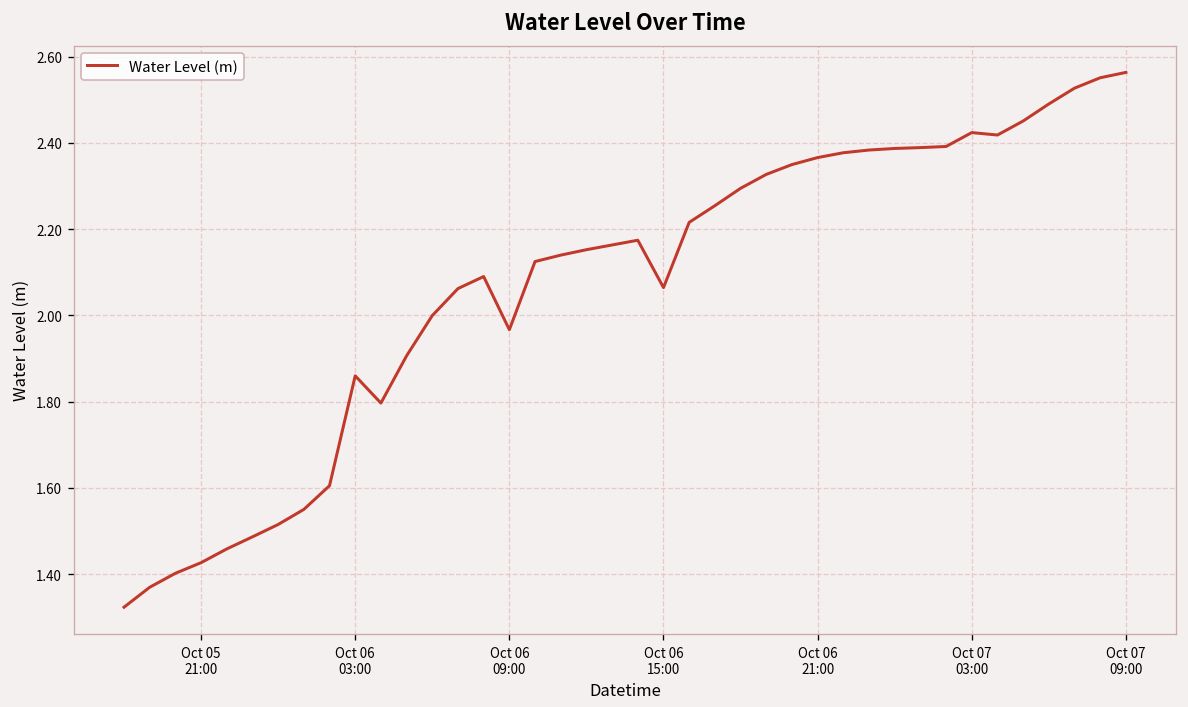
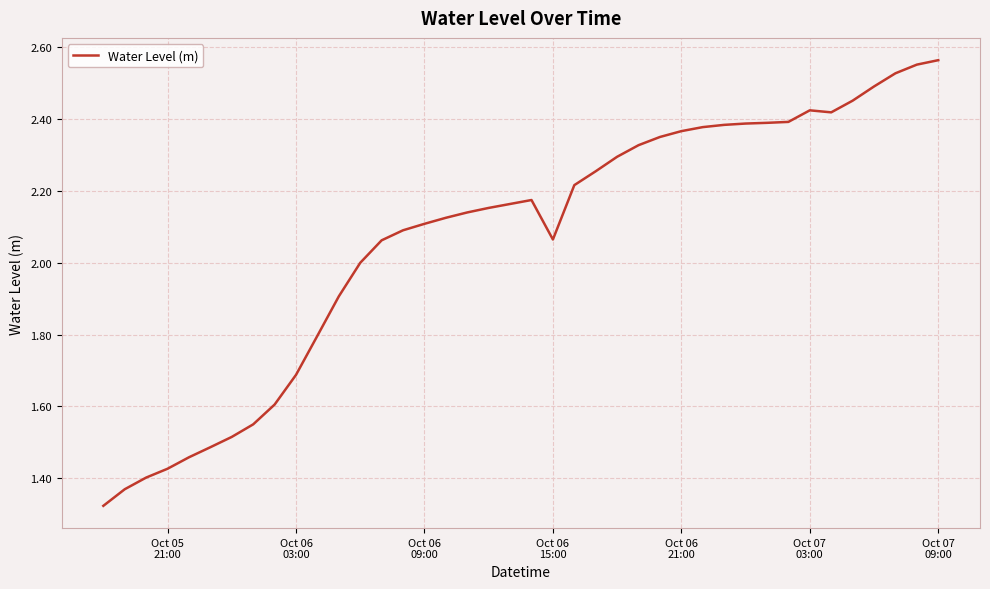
Oct 06 03:00: 1.86 -> 1.69
Oct 06 09:00: 1.97 -> 2.11
